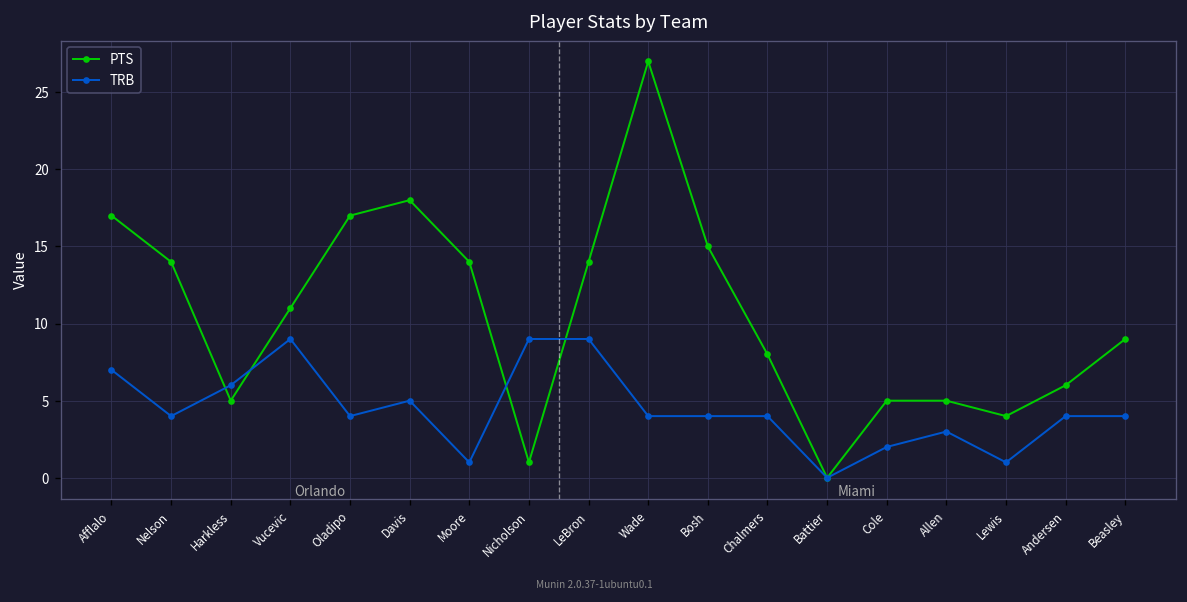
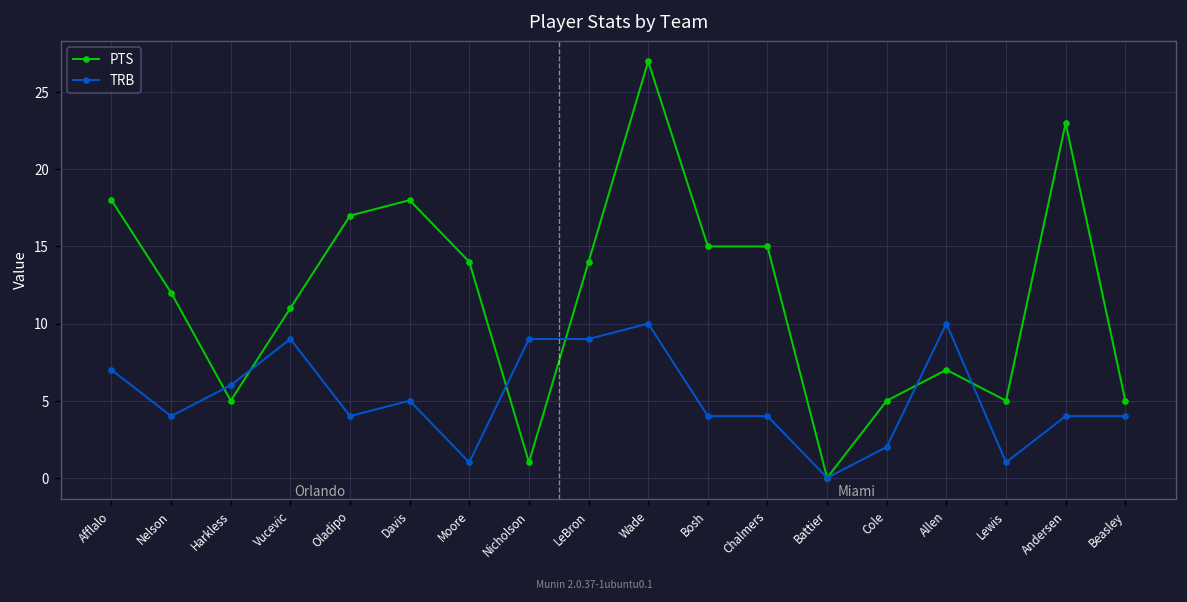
PTS, Afflalo: 17 -> 18
PTS, Nelson: 14 -> 12
TRB, Wade: 4 -> 10
PTS, Chalmers: 8 -> 15
PTS, Allen: 5 -> 7
TRB, Allen: 3 -> 10
PTS, Lewis: 4 -> 5
PTS, Andersen: 6 -> 23
PTS, Beasley: 9 -> 5
